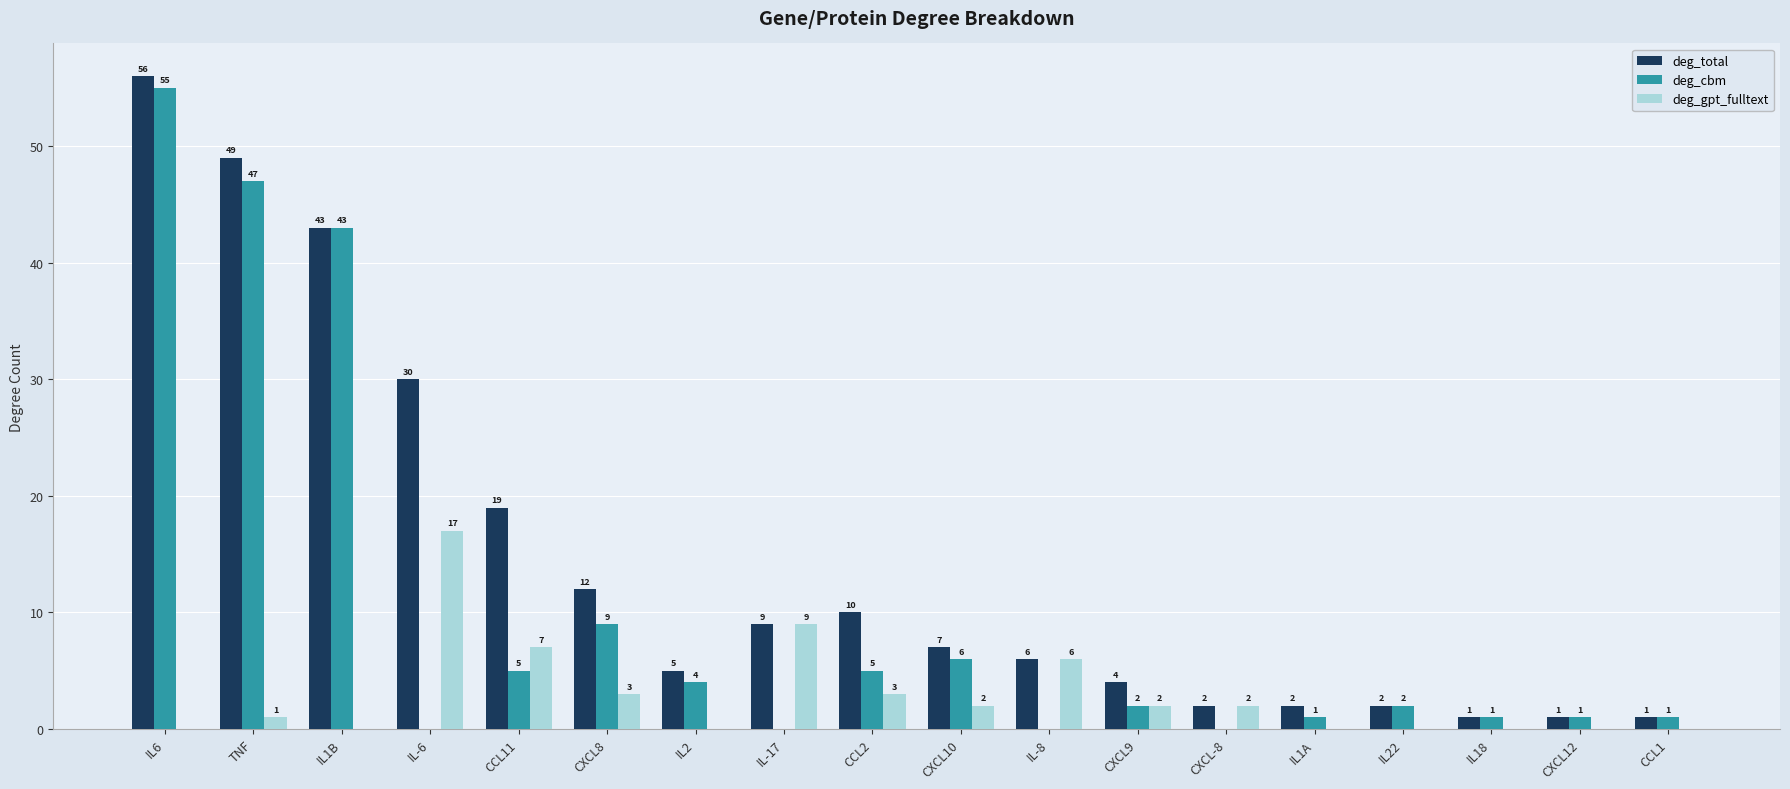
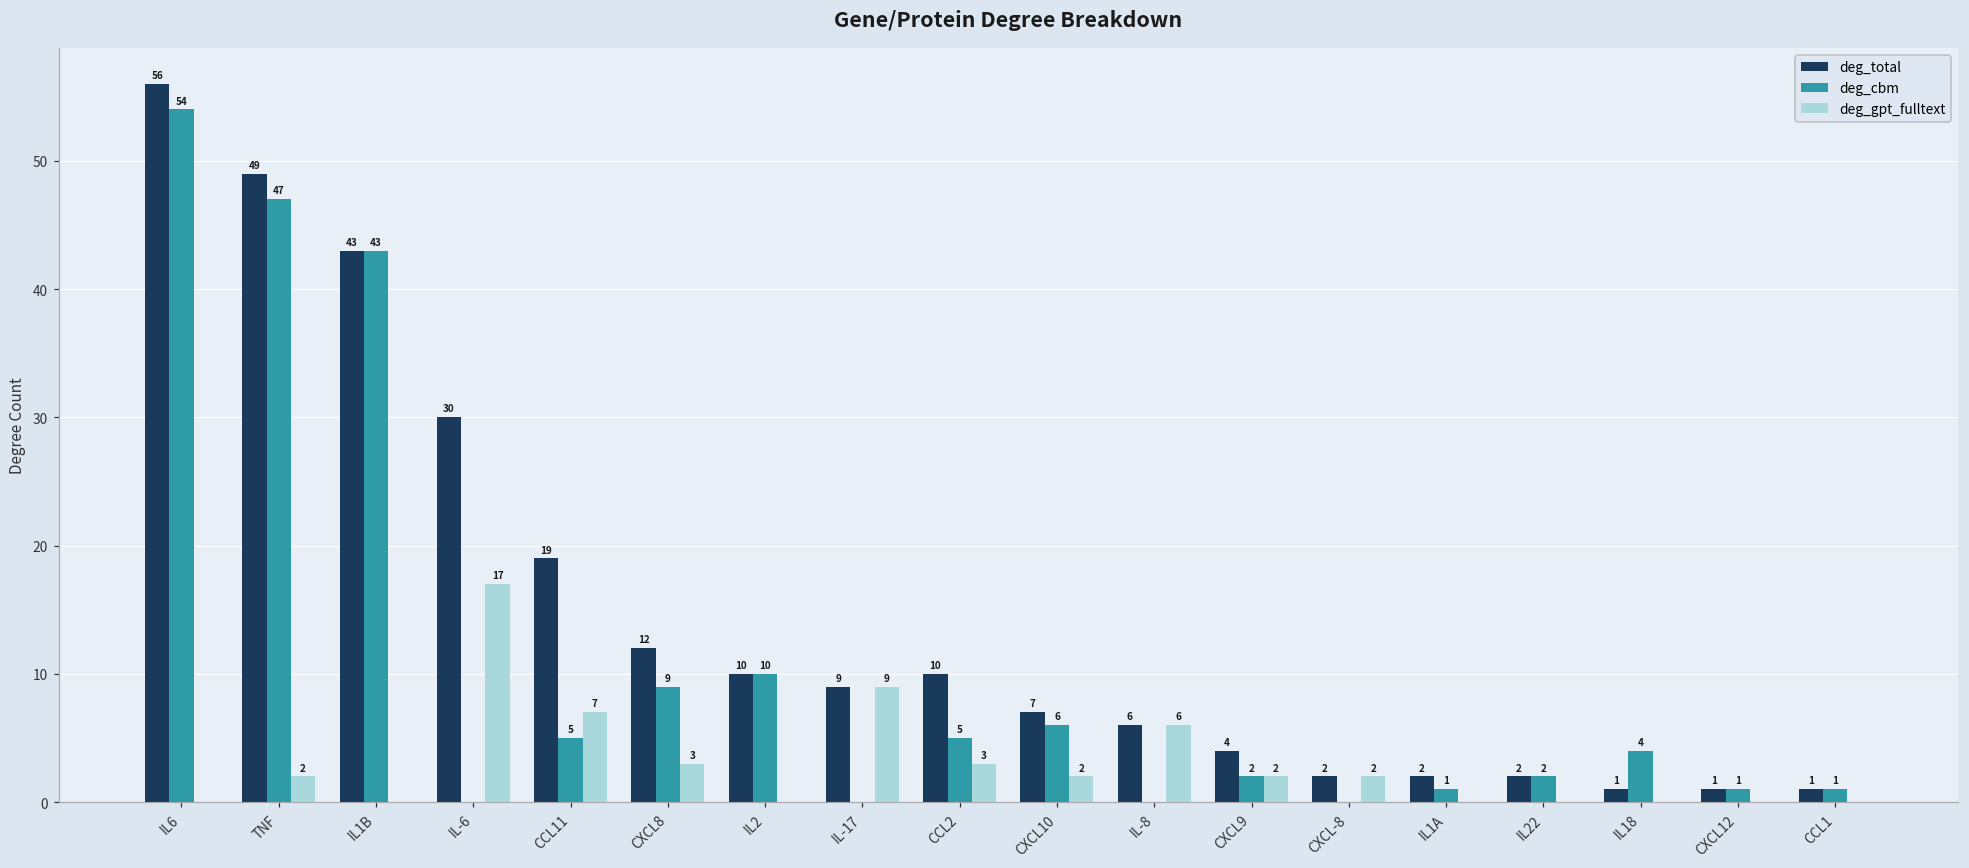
deg_cbm, IL6: 55 -> 54
deg_gpt_fulltext, TNF: 1 -> 2
deg_total, IL2: 5 -> 10
deg_cbm, IL2: 4 -> 10
deg_cbm, IL18: 1 -> 4
